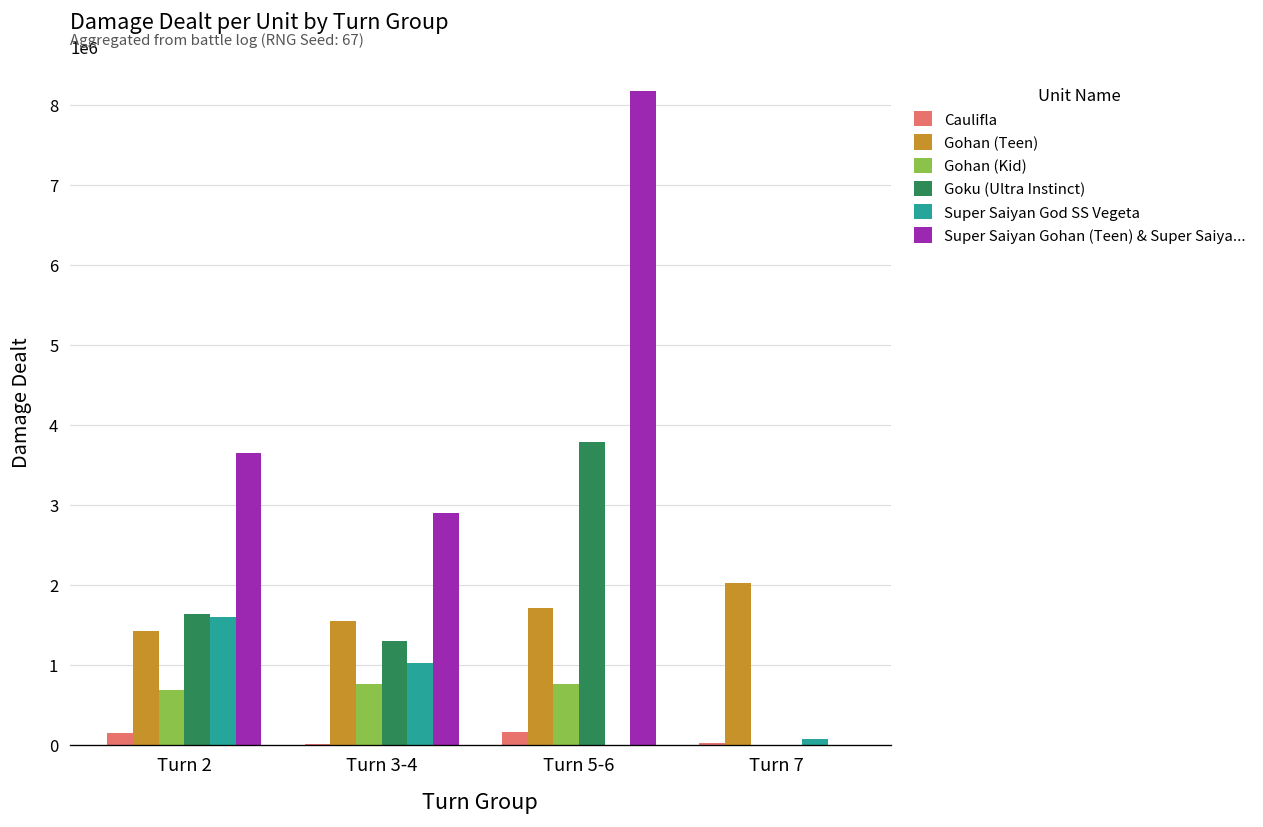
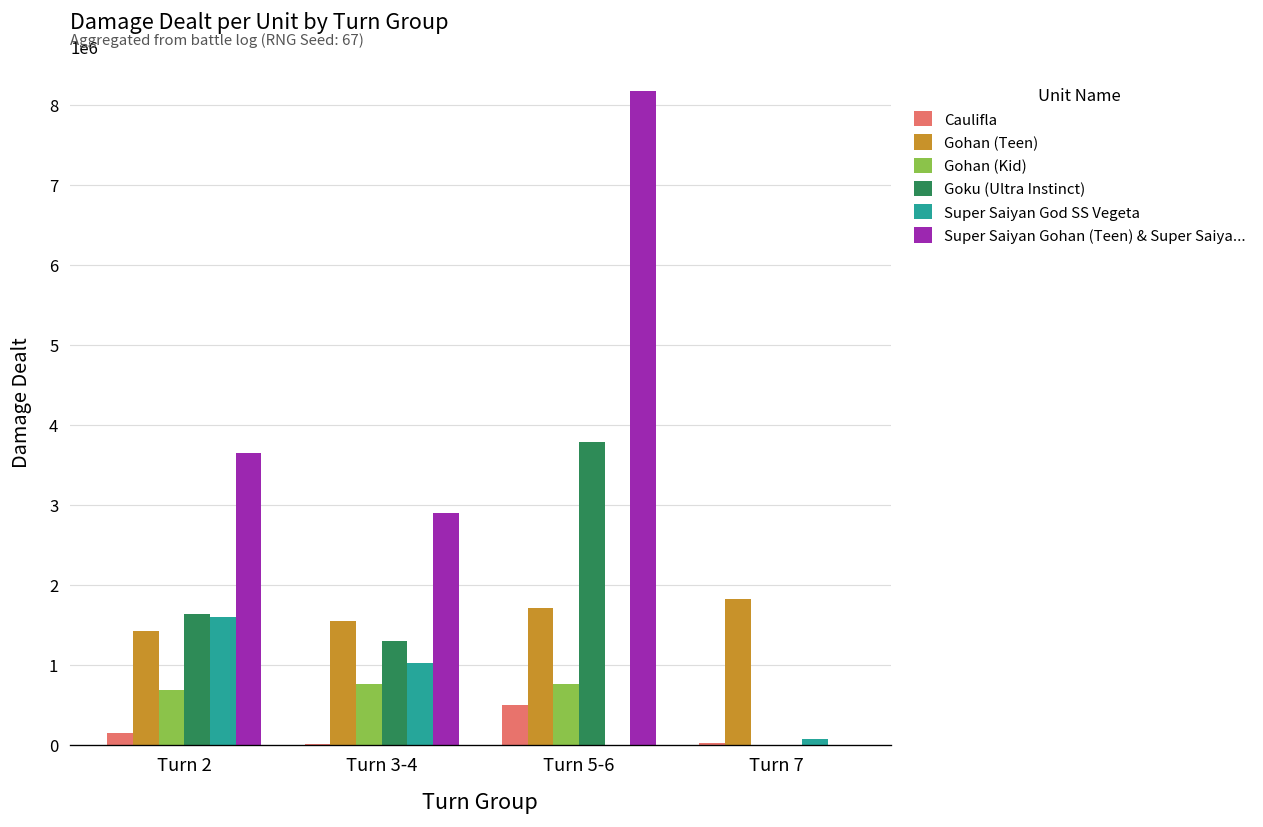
Caulifla, Turn 5-6: 200000 -> 500000
Gohan (Teen), Turn 7: 2000000 -> 1800000
